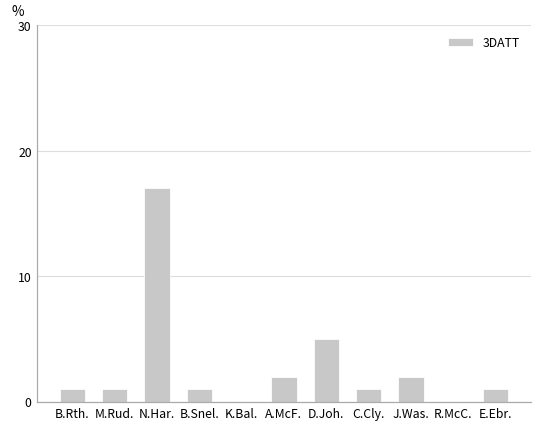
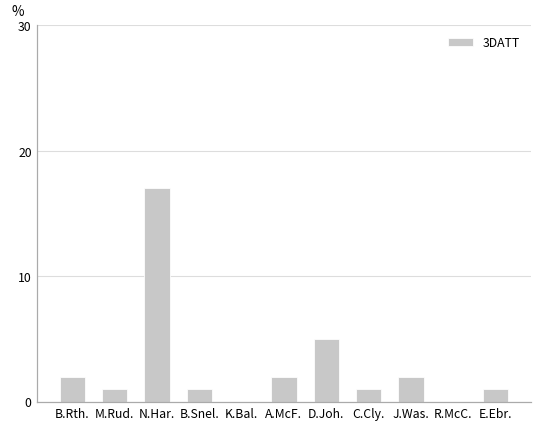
B.Rth.: 1 -> 2
